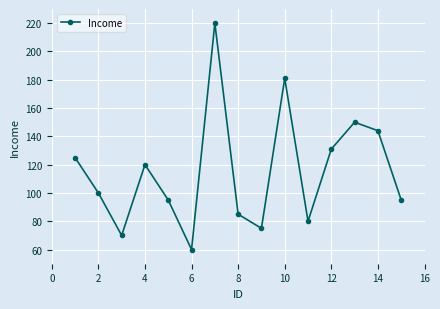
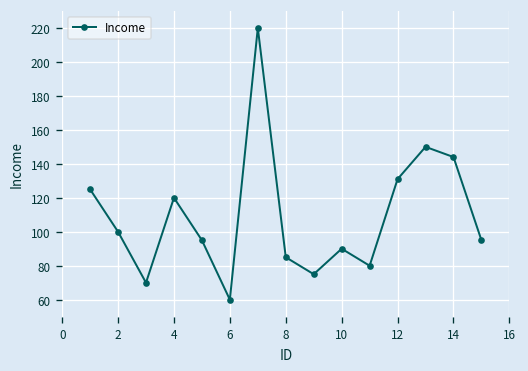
10: 181 -> 90
